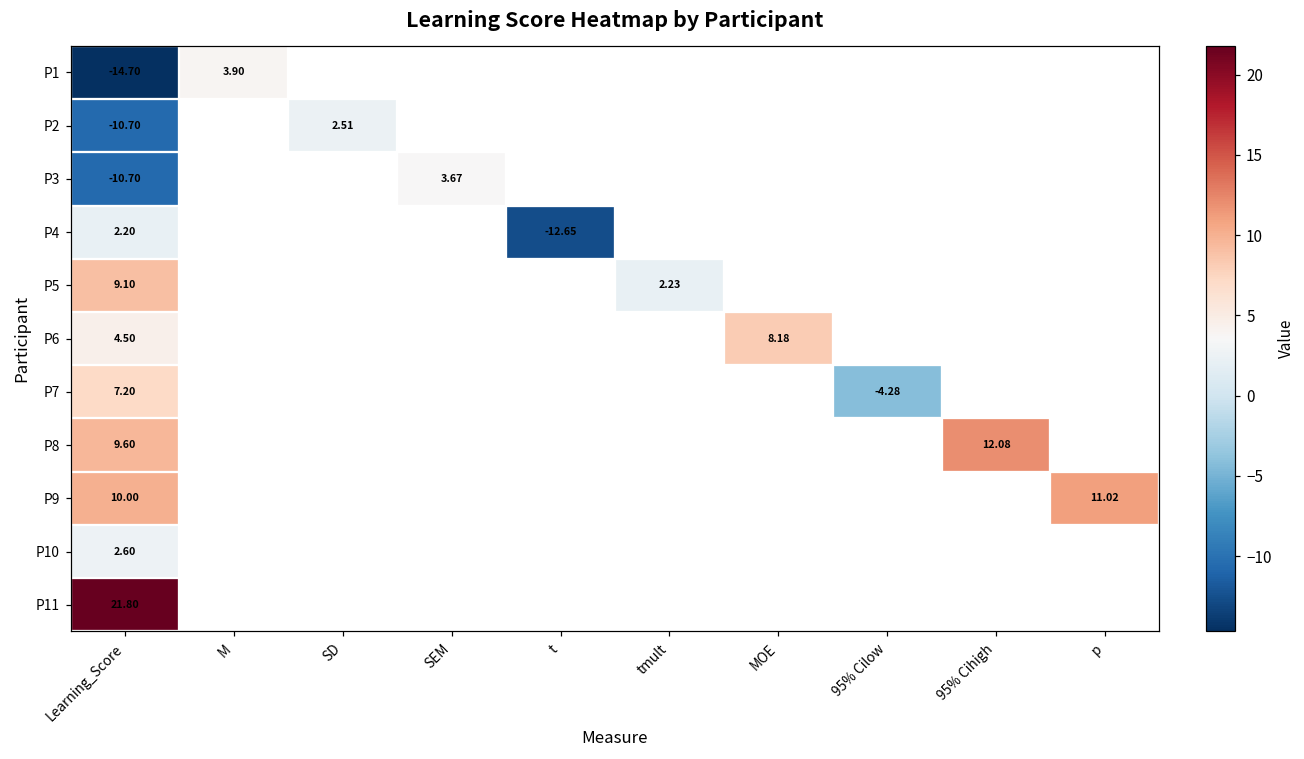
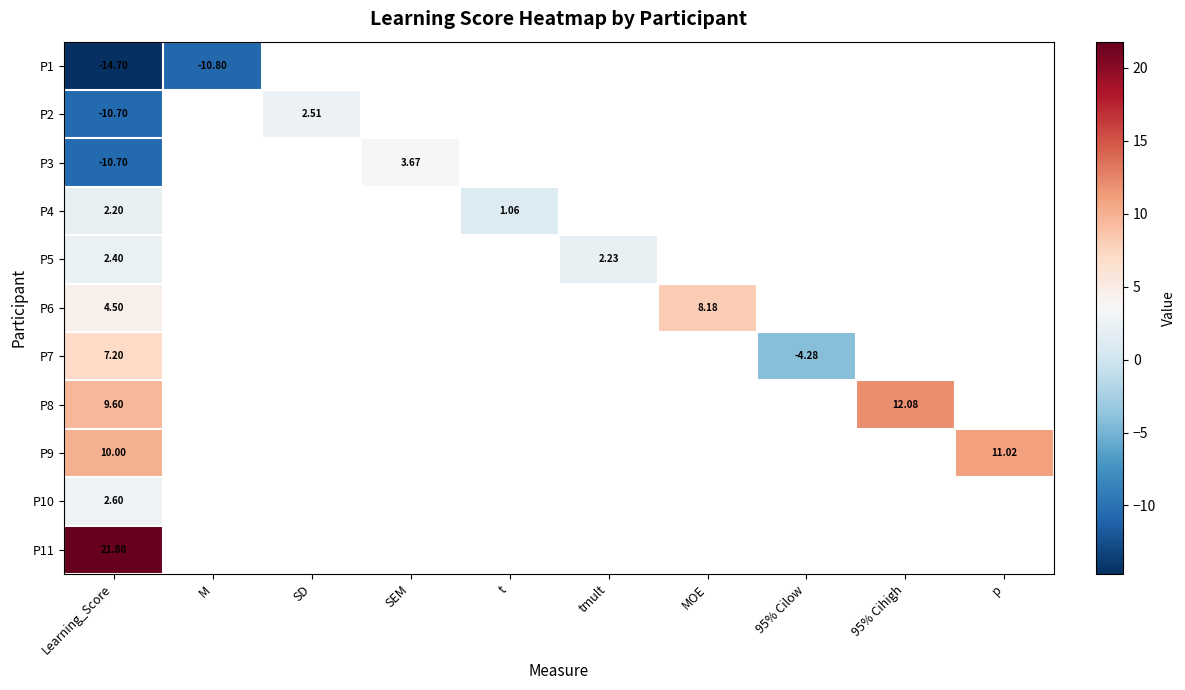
P1, M: 3.90 -> -10.80
P4, t: -12.65 -> 1.06
P5, Learning_Score: 9.10 -> 2.40
